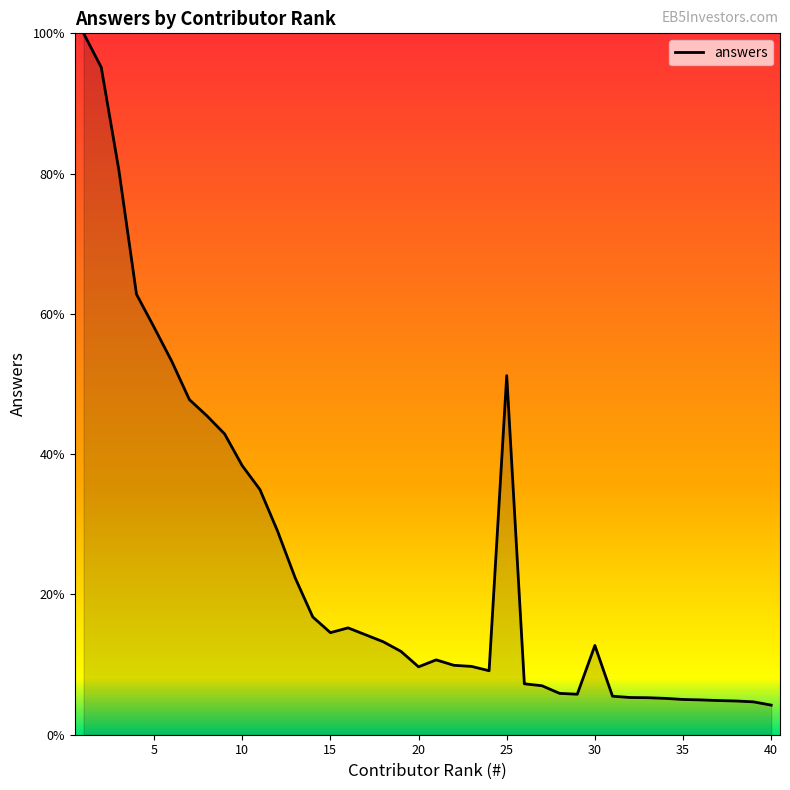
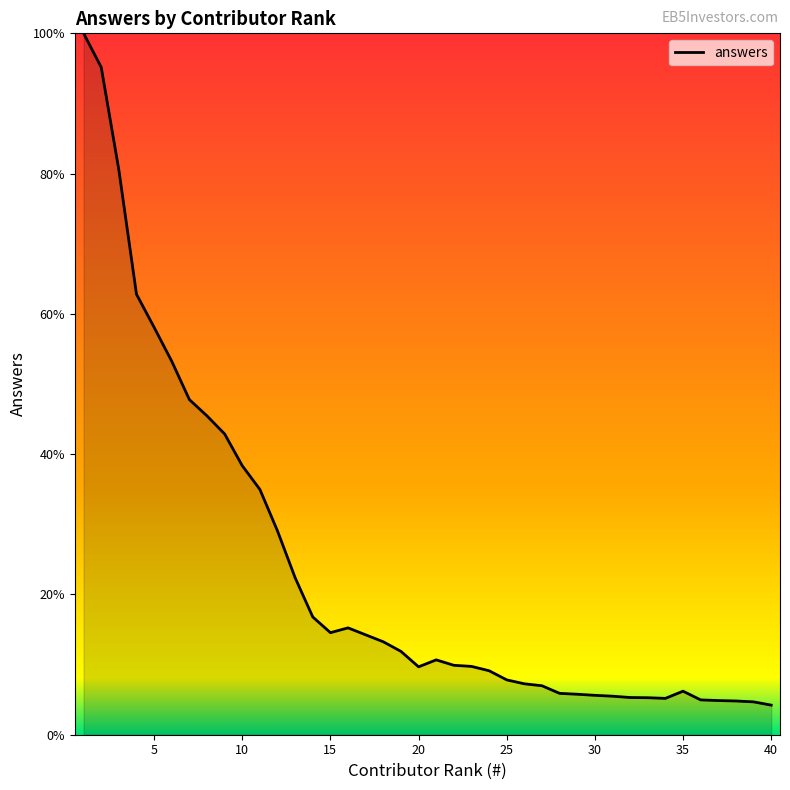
25: 51% -> 8%
30: 13% -> 6%
35: 5% -> 6%
